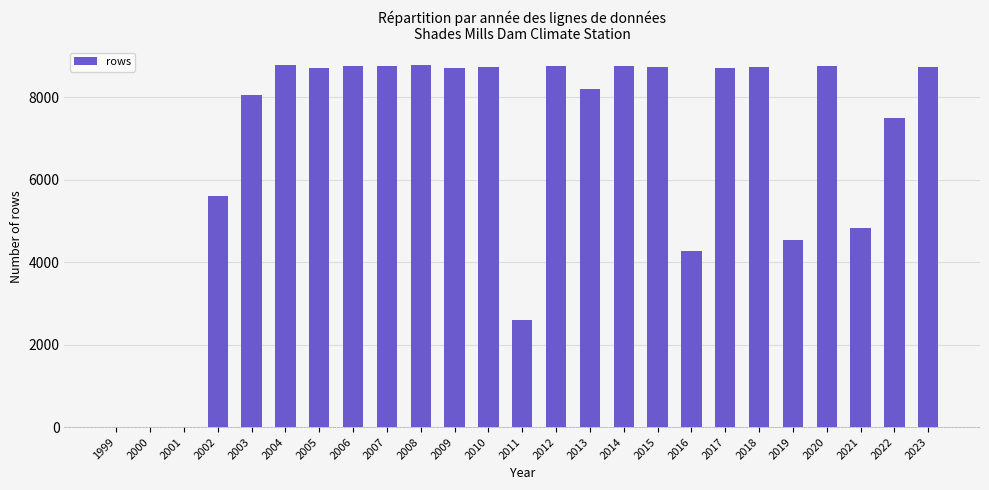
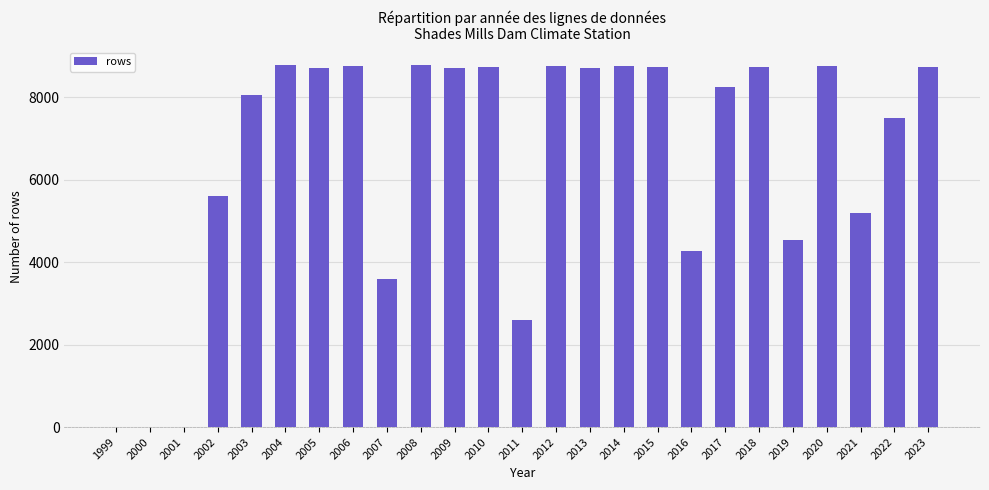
2007: 8800 -> 3600
2013: 8200 -> 8700
2017: 8700 -> 8200
2021: 4800 -> 5200
